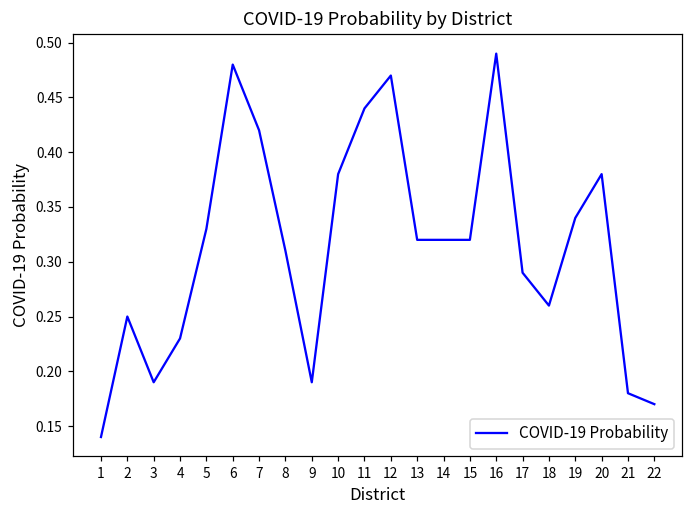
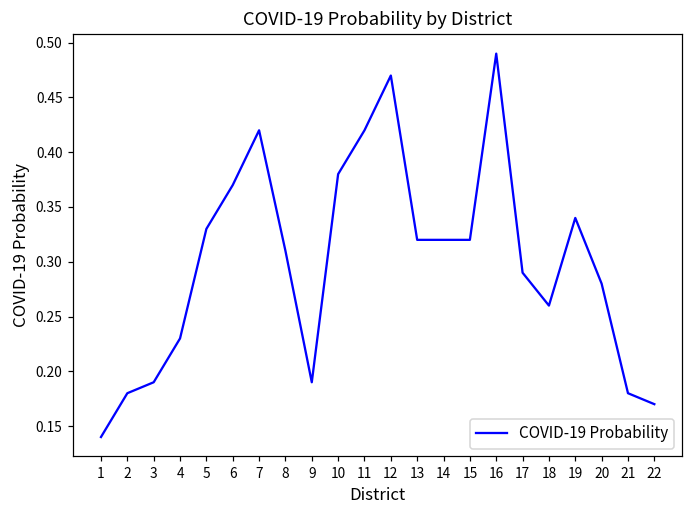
2: 0.25 -> 0.18
6: 0.48 -> 0.37
11: 0.44 -> 0.42
20: 0.38 -> 0.28
